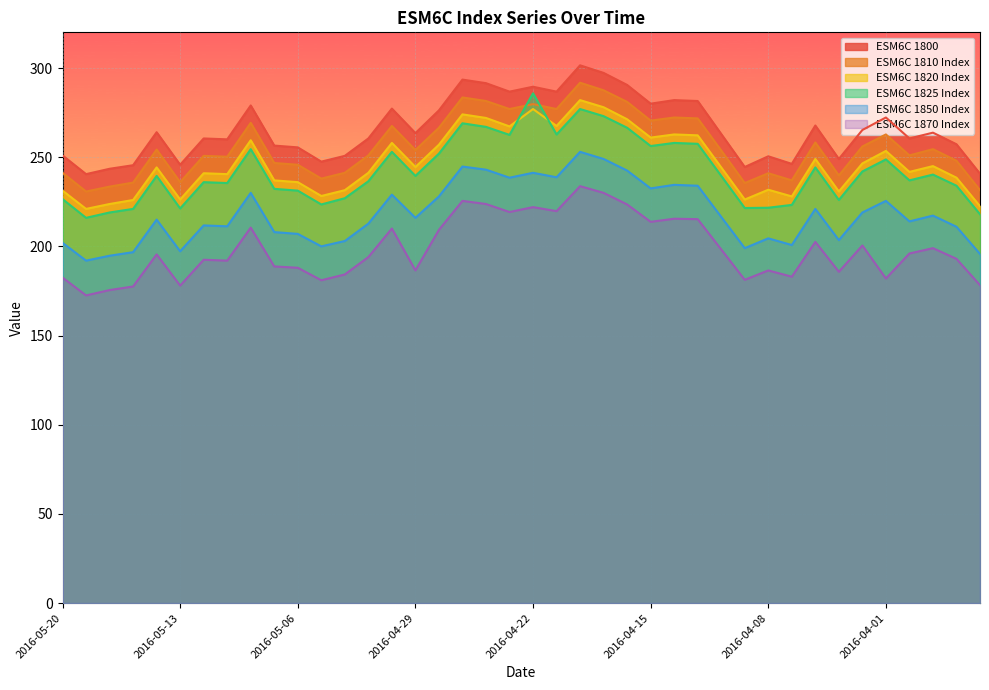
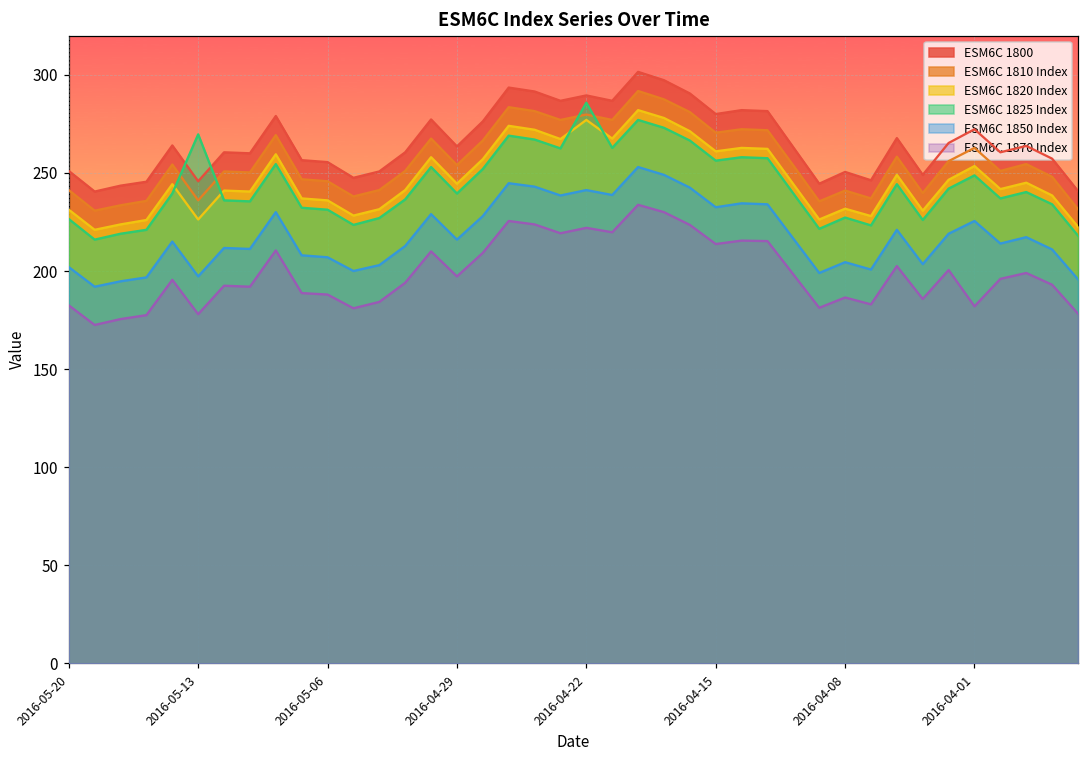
ESM6C 1825 Index, 2016-05-13: 221 -> 270
ESM6C 1870 Index, 2016-04-29: 187 -> 197
ESM6C 1825 Index, 2016-04-08: 222 -> 227
